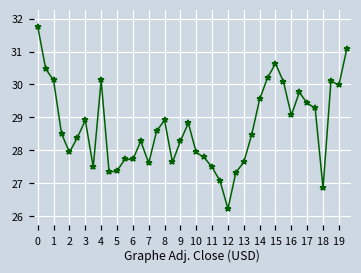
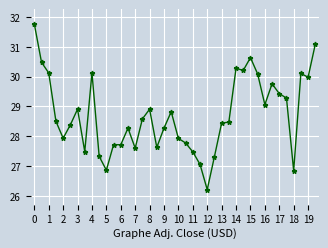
5: 27.4 -> 26.9
13: 27.6 -> 28.4
14: 29.5 -> 30.3
